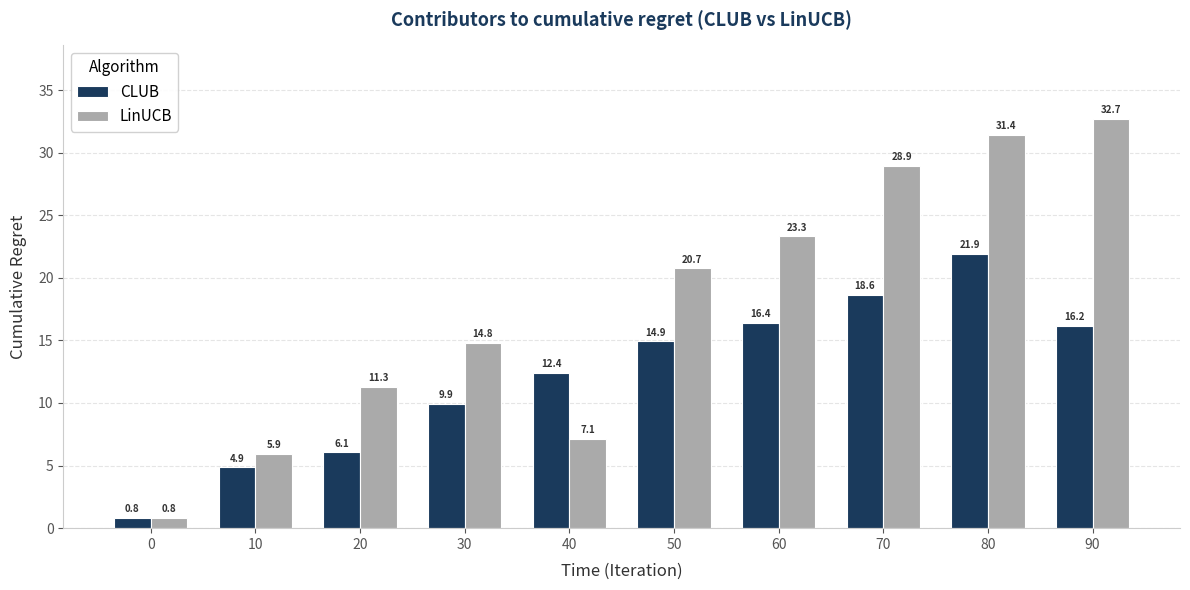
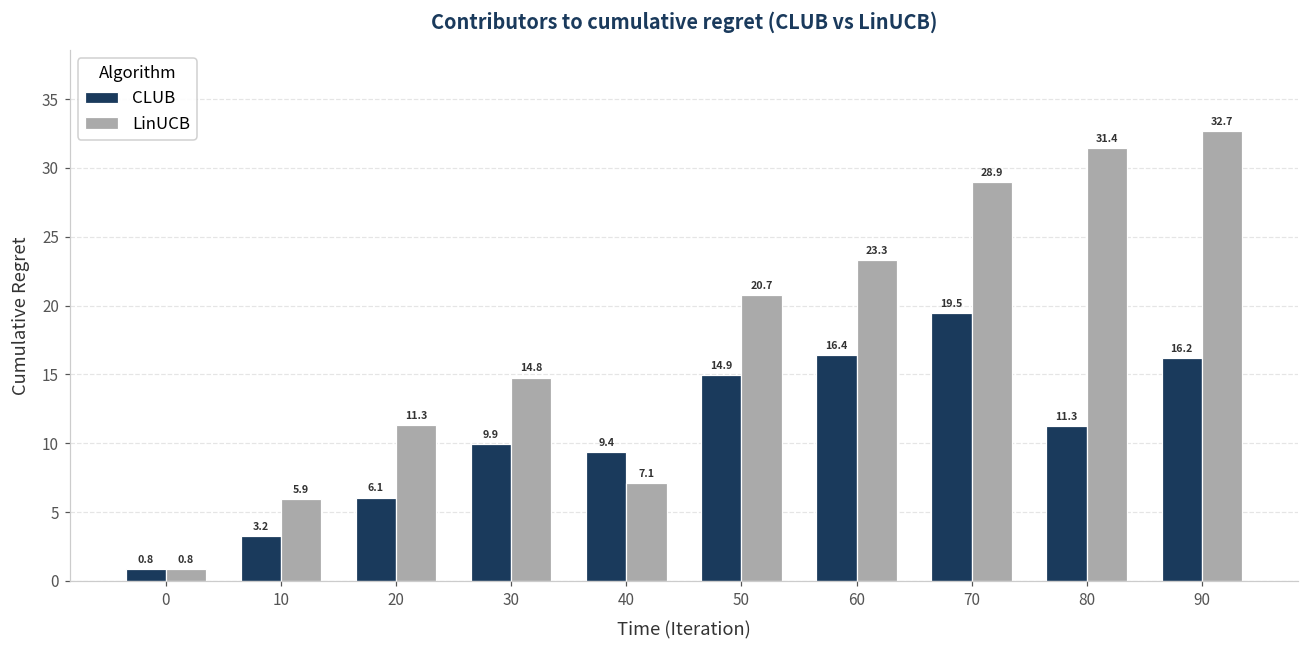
CLUB, 10: 4.9 -> 3.2
CLUB, 40: 12.4 -> 9.4
CLUB, 70: 18.6 -> 19.5
CLUB, 80: 21.9 -> 11.3
